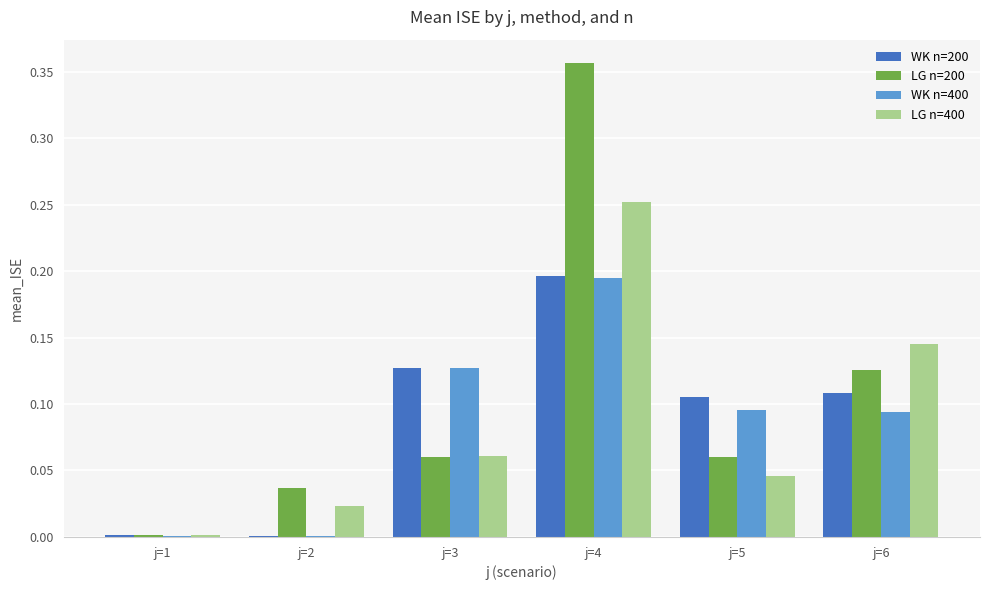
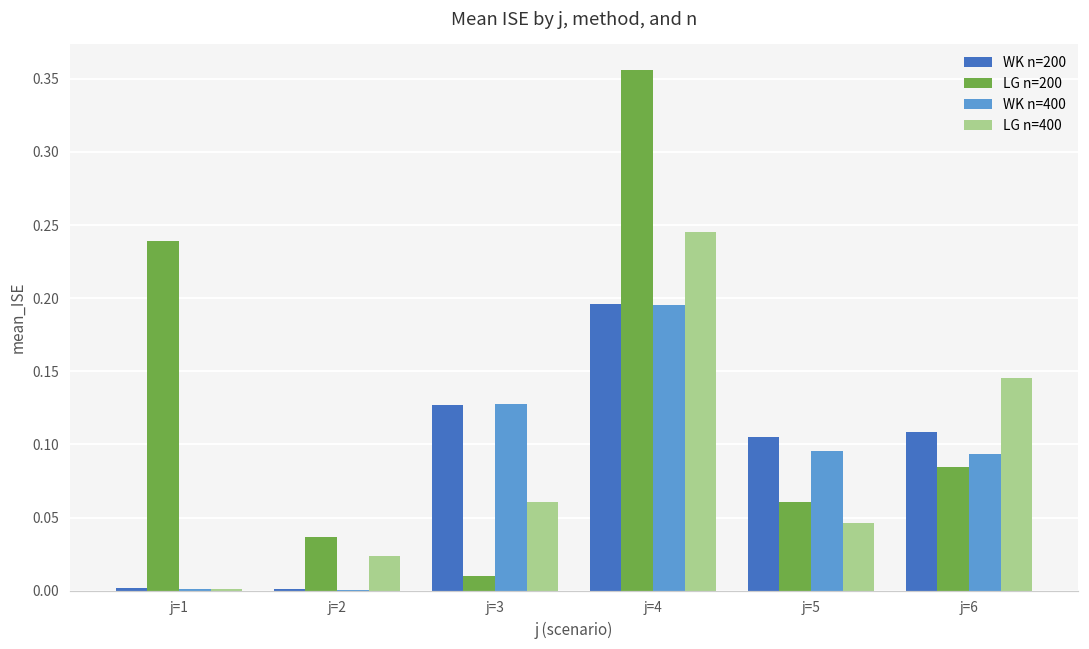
LG n=200, j=1: 0.002 -> 0.239
LG n=200, j=3: 0.060 -> 0.010
LG n=400, j=4: 0.252 -> 0.245
LG n=200, j=6: 0.126 -> 0.085
